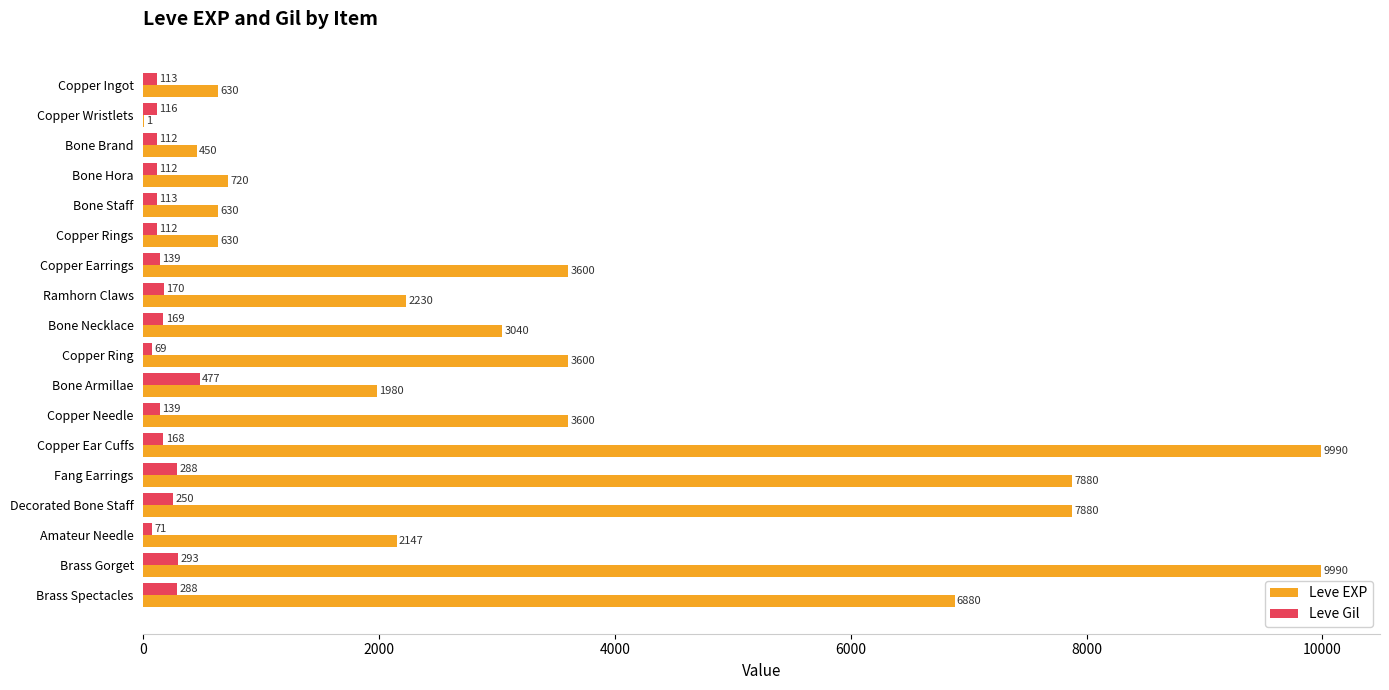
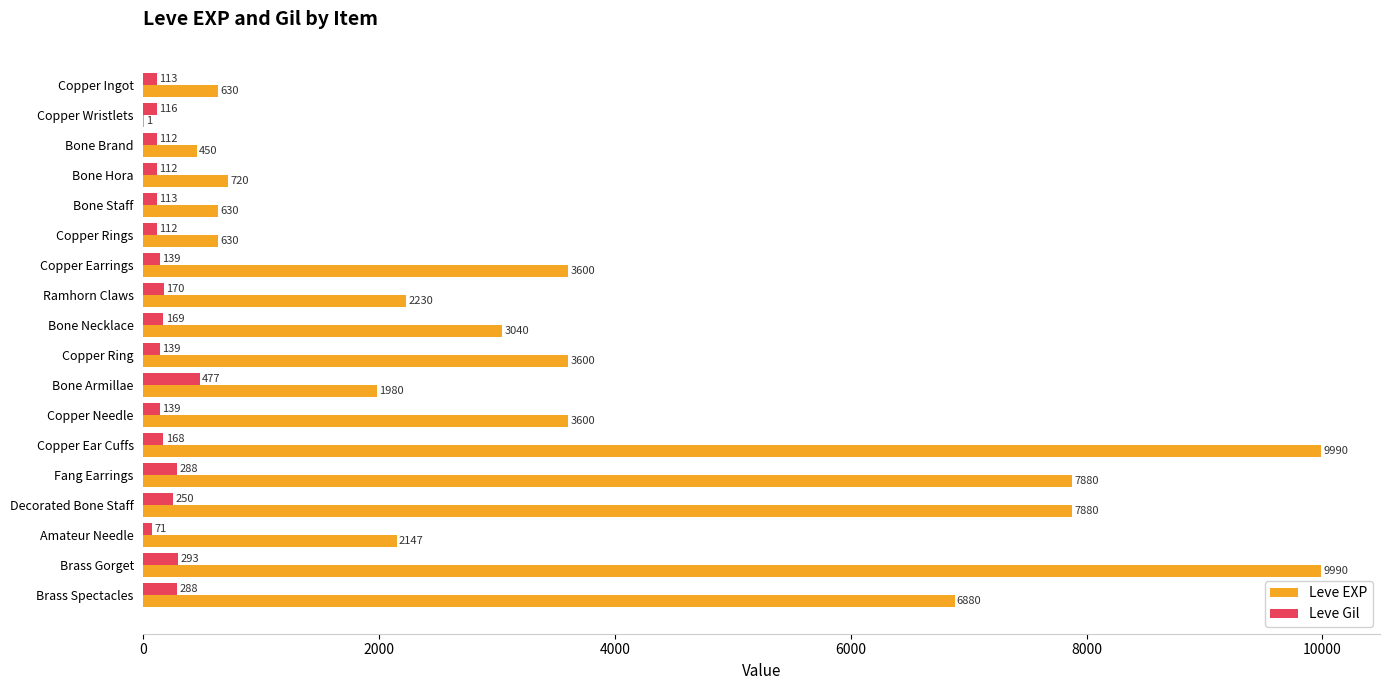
Leve Gil, Copper Ring: 69 -> 139
